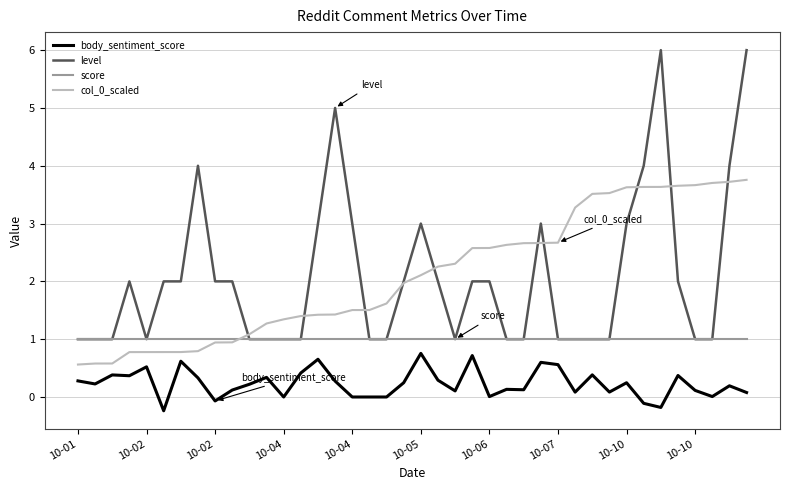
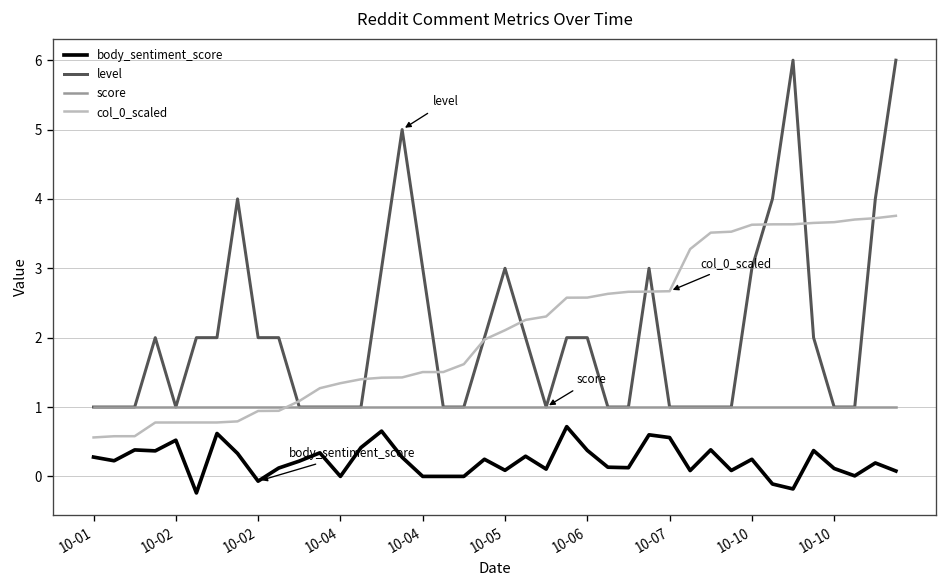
body_sentiment_score, 10-05: 0.8 -> 0.1
body_sentiment_score, 10-06: 0.0 -> 0.4
